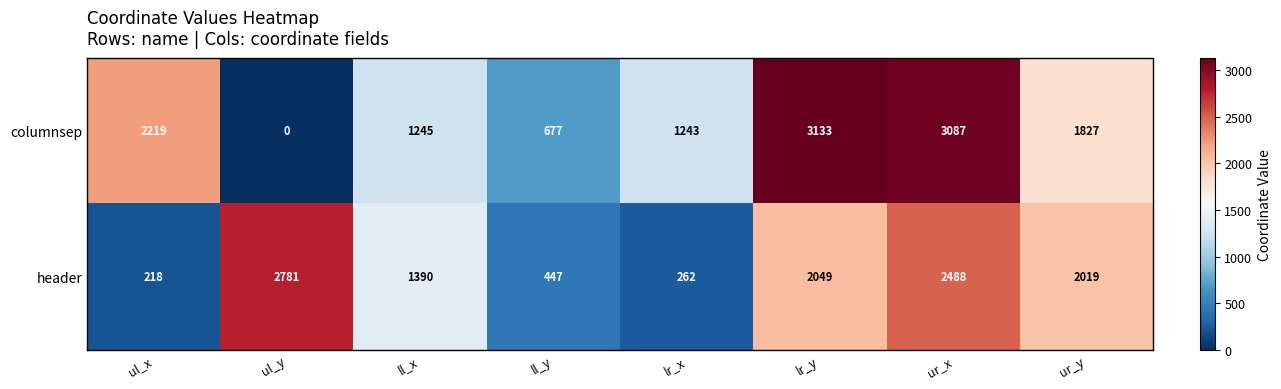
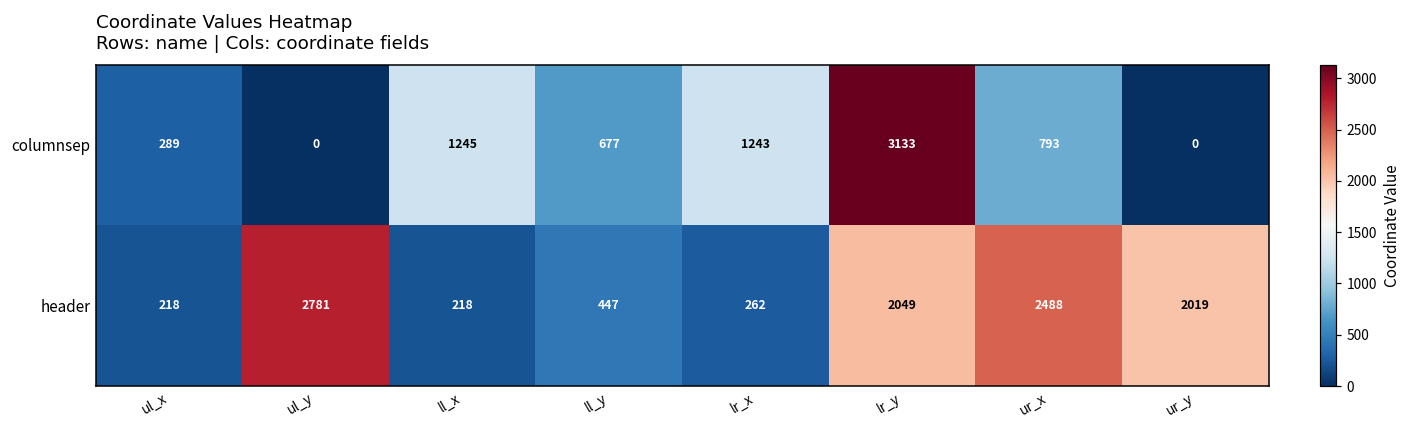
columnsep, ul_x: 2219 -> 289
columnsep, ur_x: 3087 -> 793
columnsep, ur_y: 1827 -> 0
header, ll_x: 1390 -> 218
